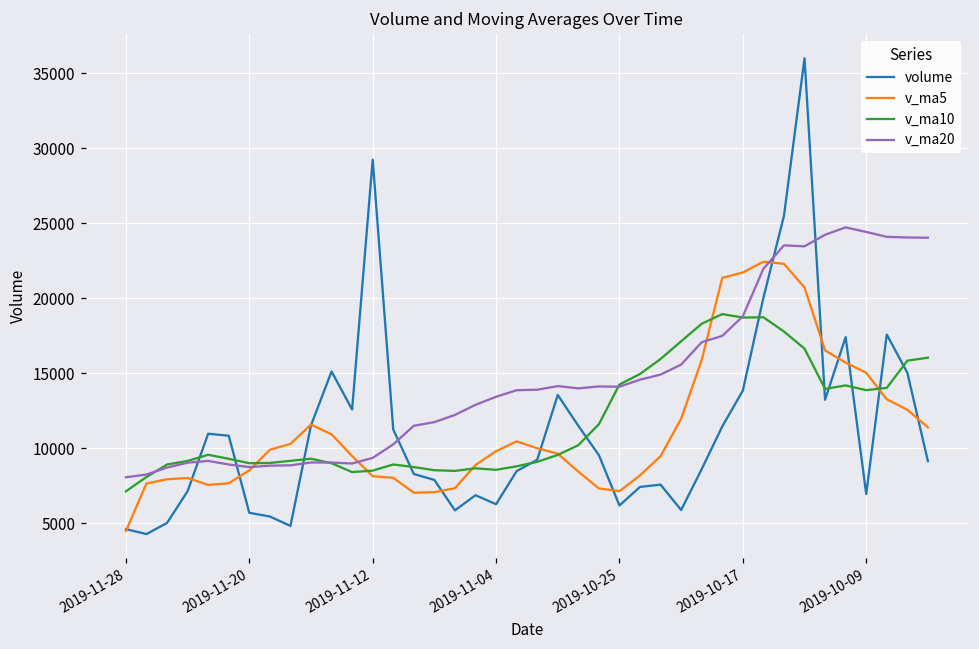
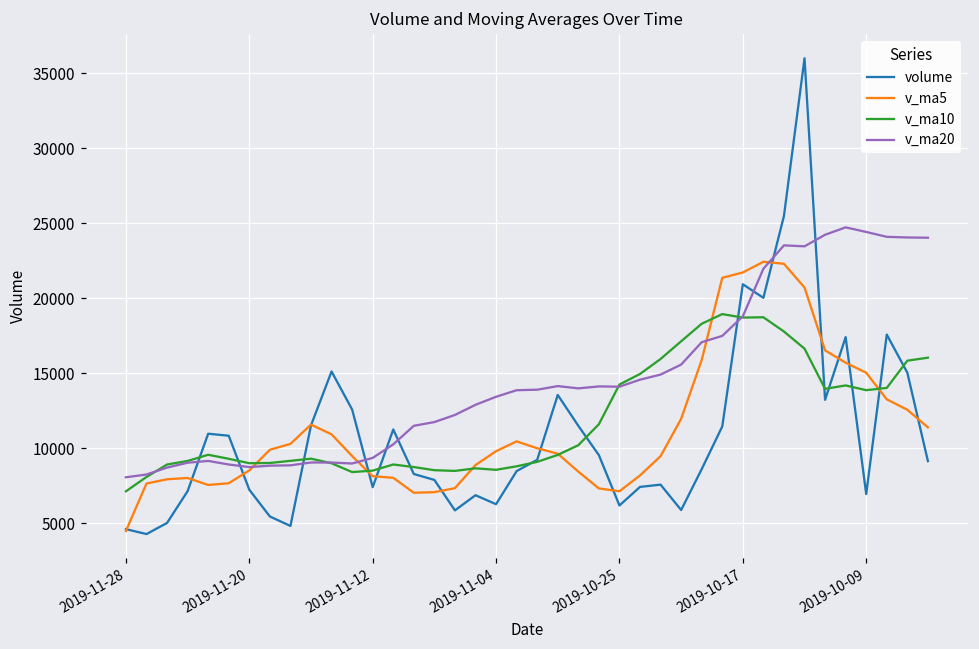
volume, 2019-11-20: 5700 -> 7200
volume, 2019-11-12: 29200 -> 7400
volume, 2019-10-17: 13800 -> 20900
